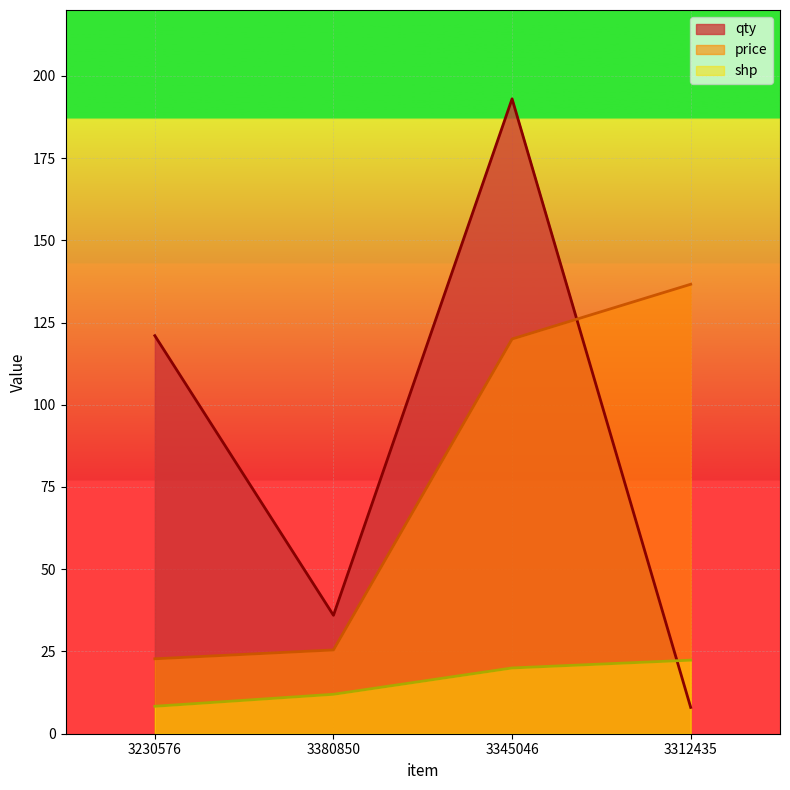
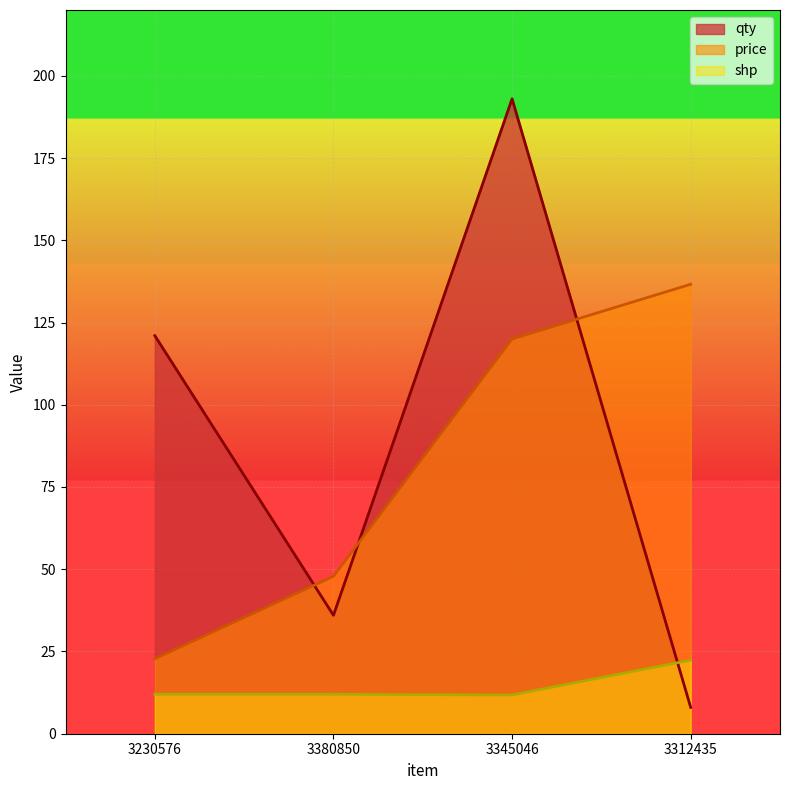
shp, 3230576: 8 -> 12
price, 3380850: 25 -> 48
shp, 3345046: 20 -> 12
